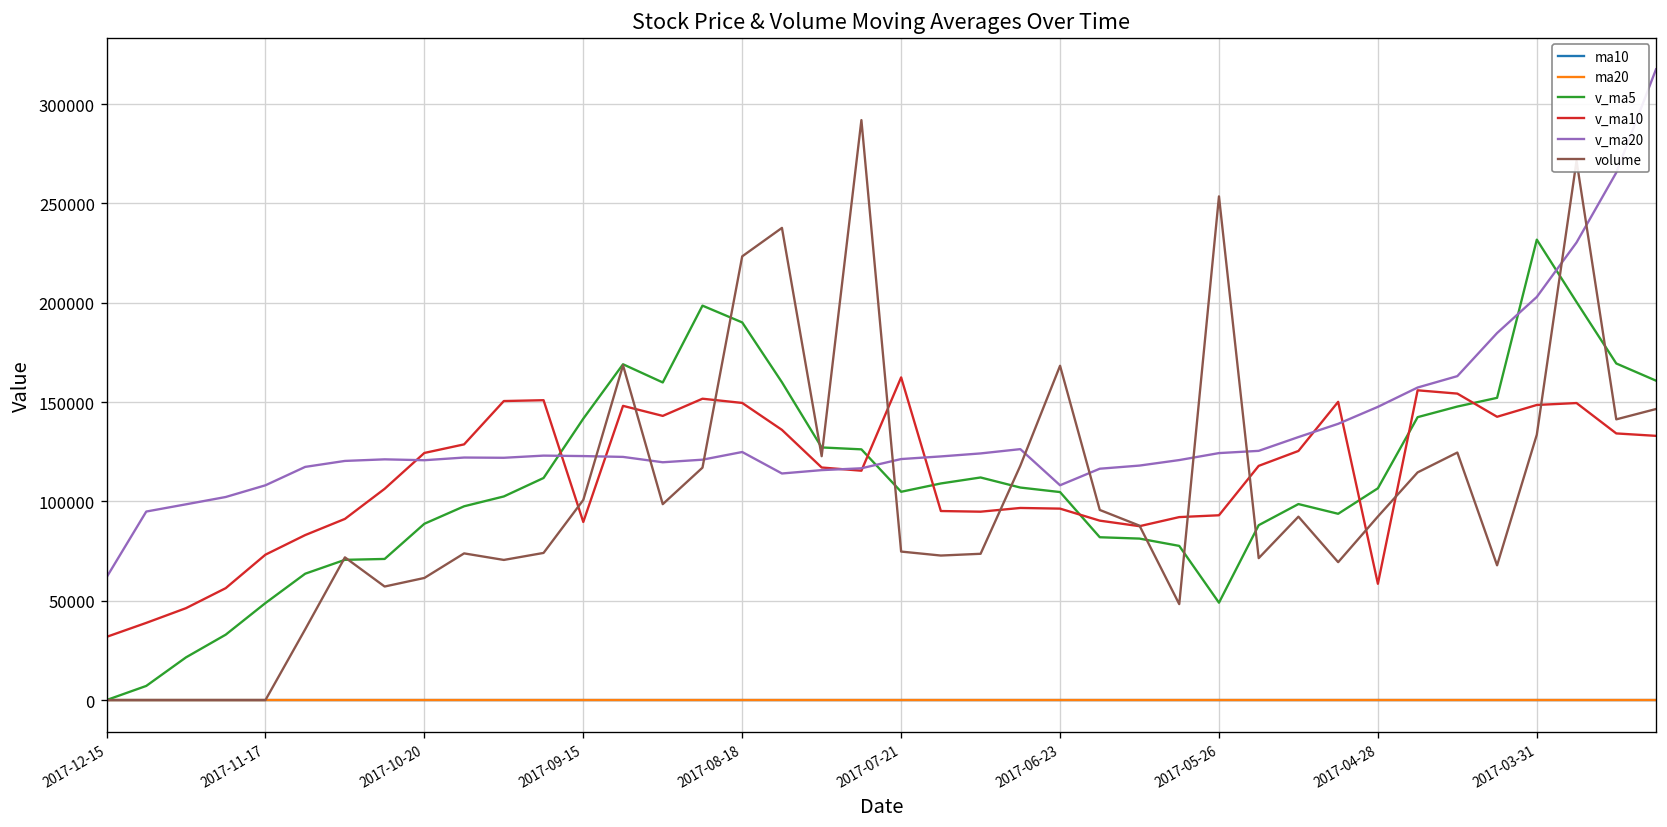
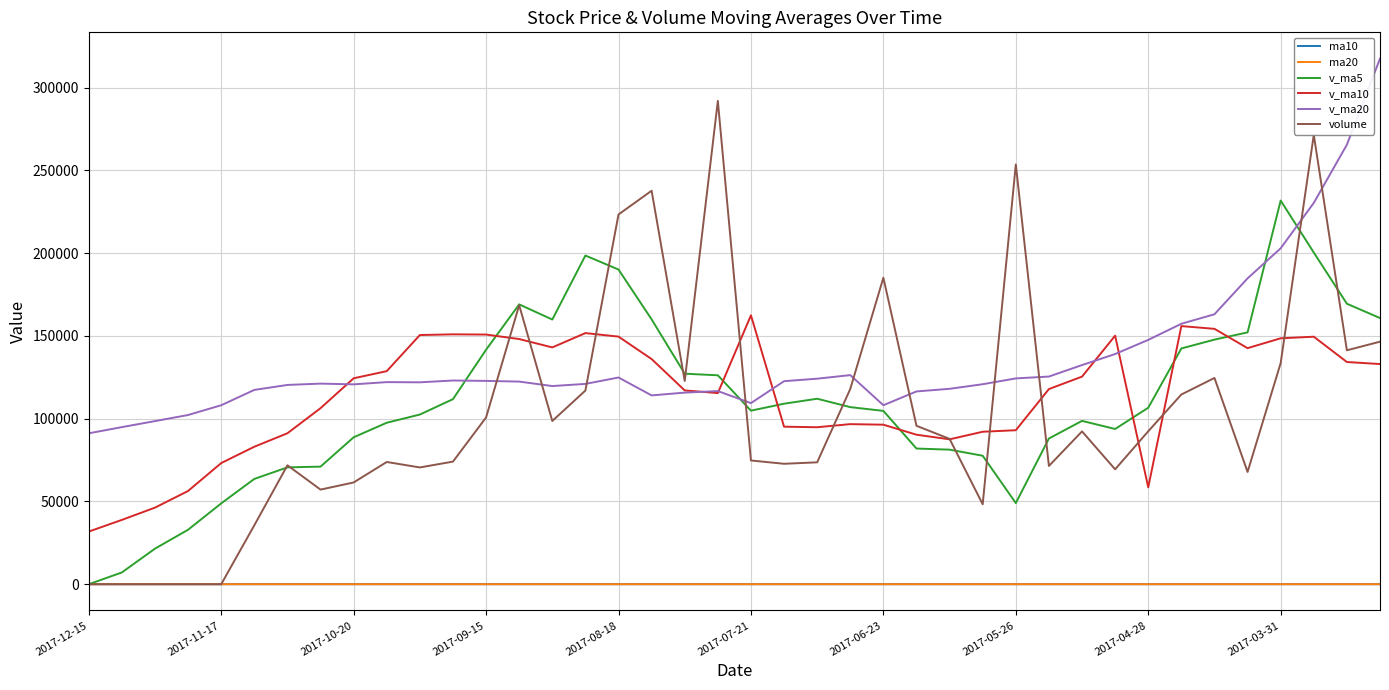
v_ma20, 2017-12-15: 62000 -> 91000
v_ma10, 2017-09-15: 90000 -> 151000
v_ma20, 2017-07-21: 121000 -> 109000
volume, 2017-06-23: 168000 -> 185000
